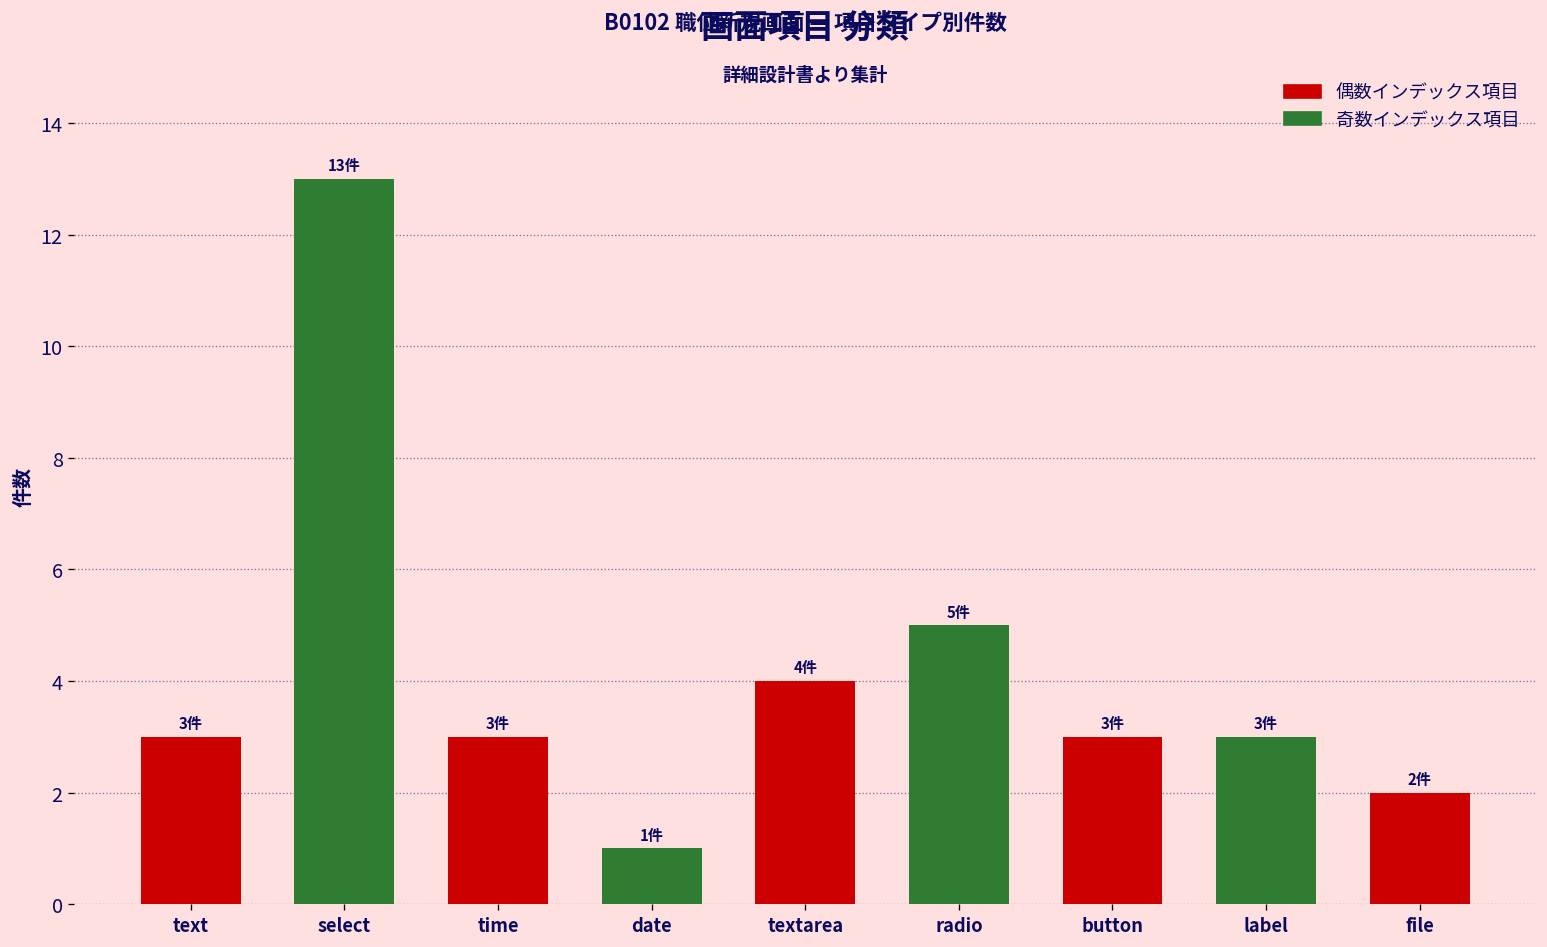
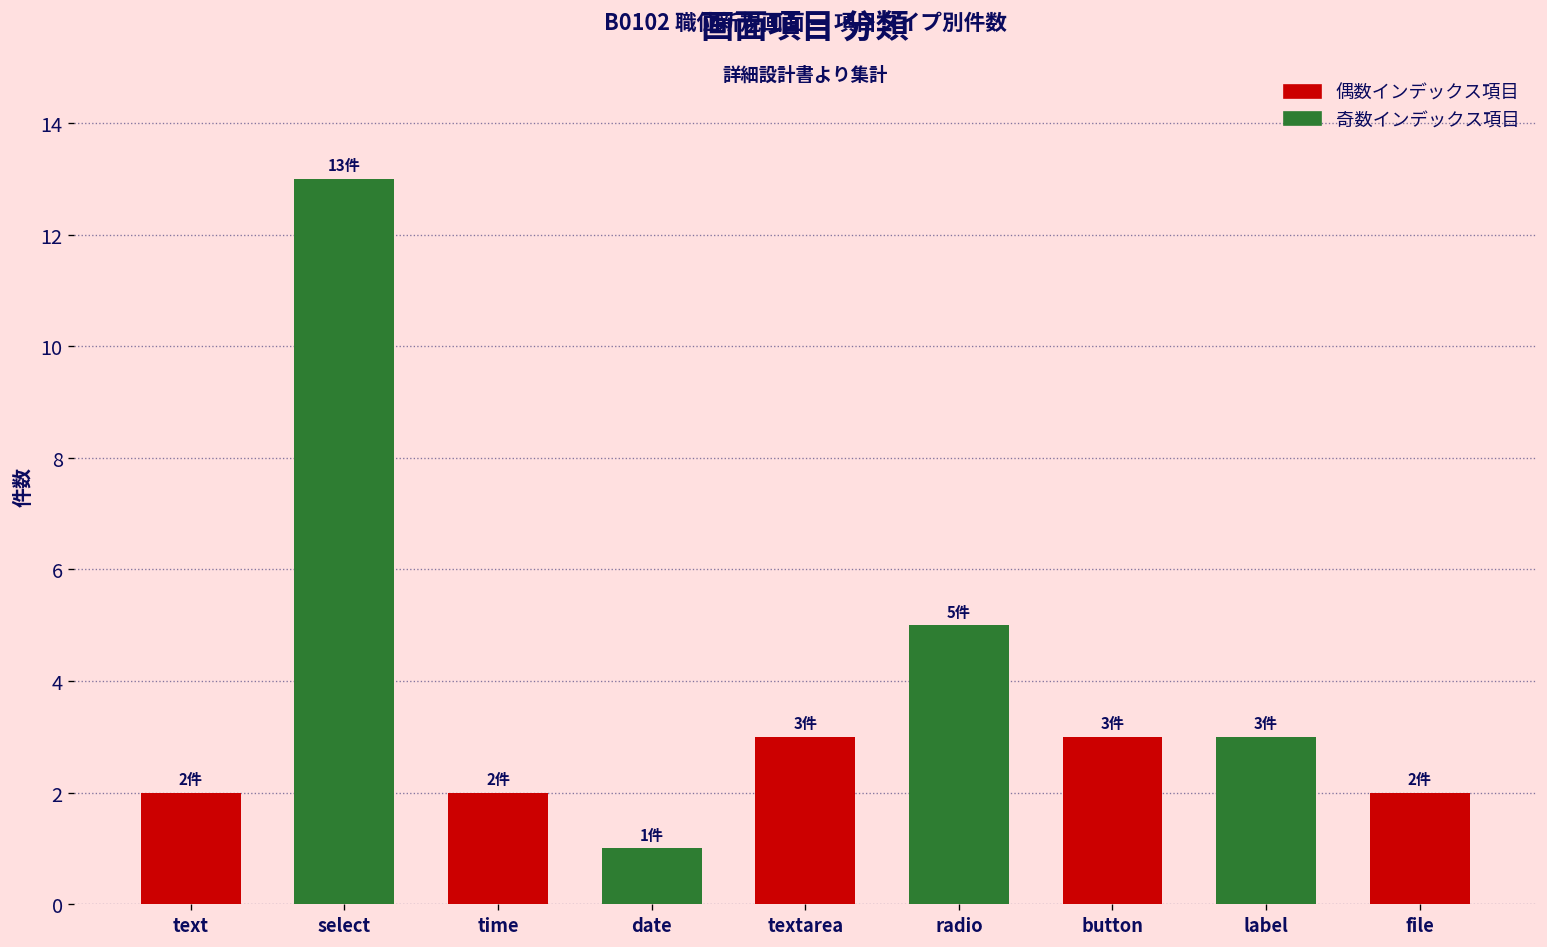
偶数インデックス項目, text: 3件 -> 2件
偶数インデックス項目, time: 3件 -> 2件
偶数インデックス項目, textarea: 4件 -> 3件
